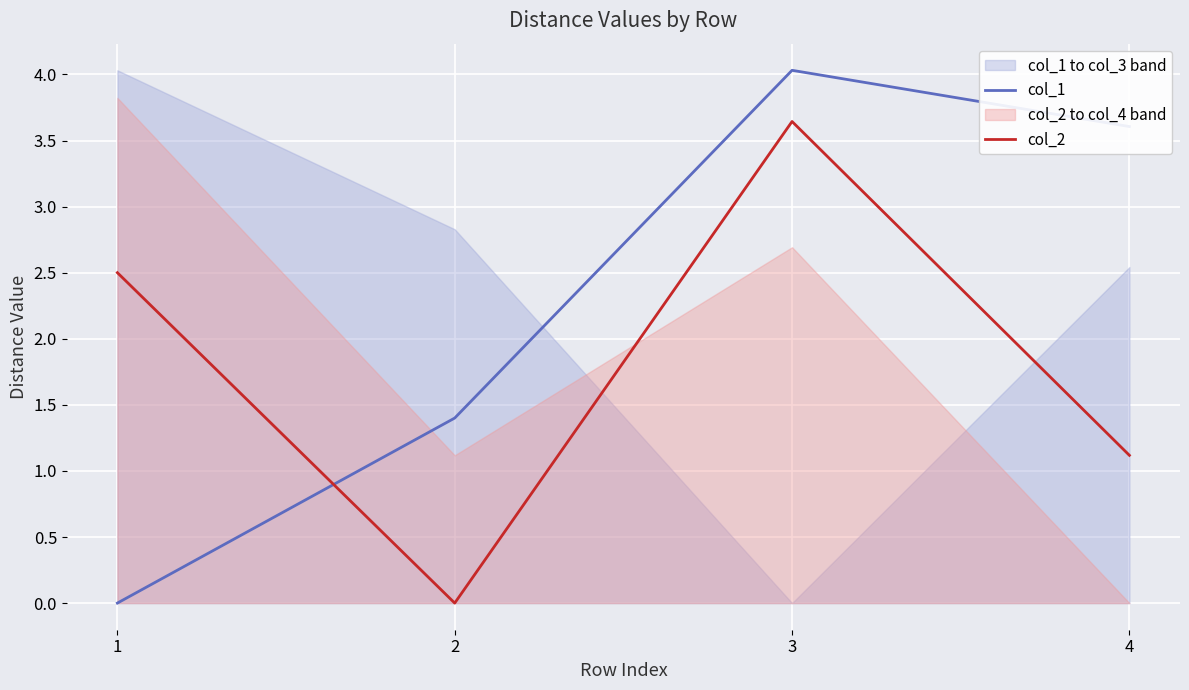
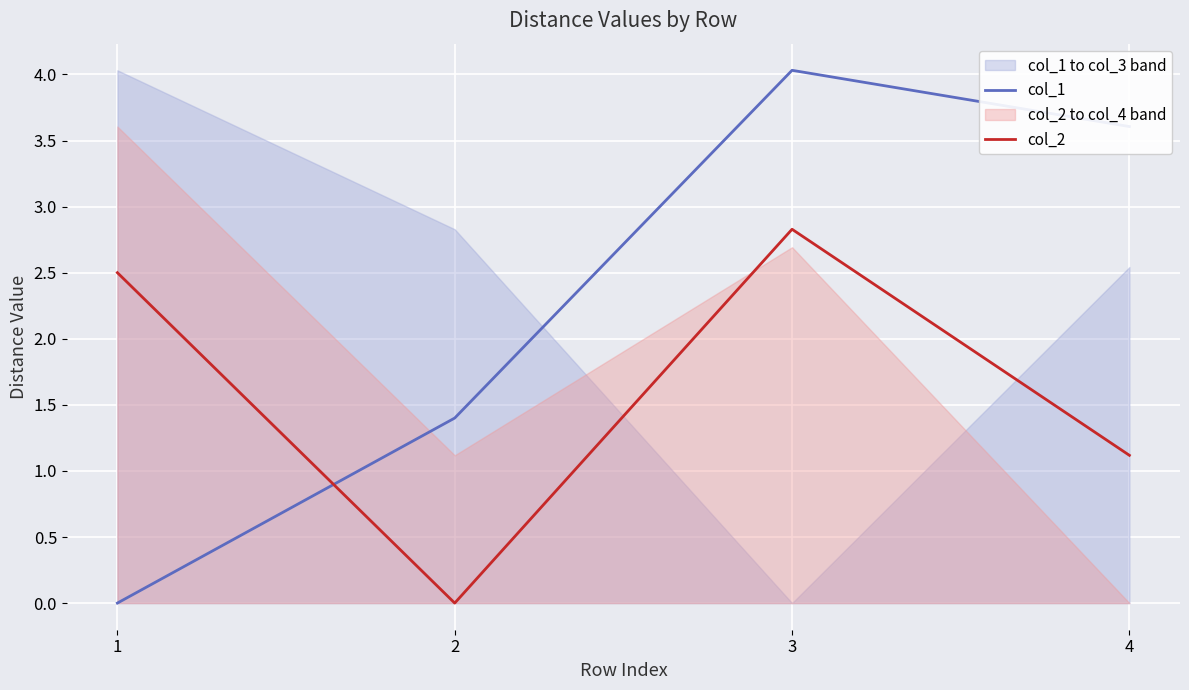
col_2 to col_4 band, 1: 3.82 -> 3.61
col_2, 3: 3.64 -> 2.83
